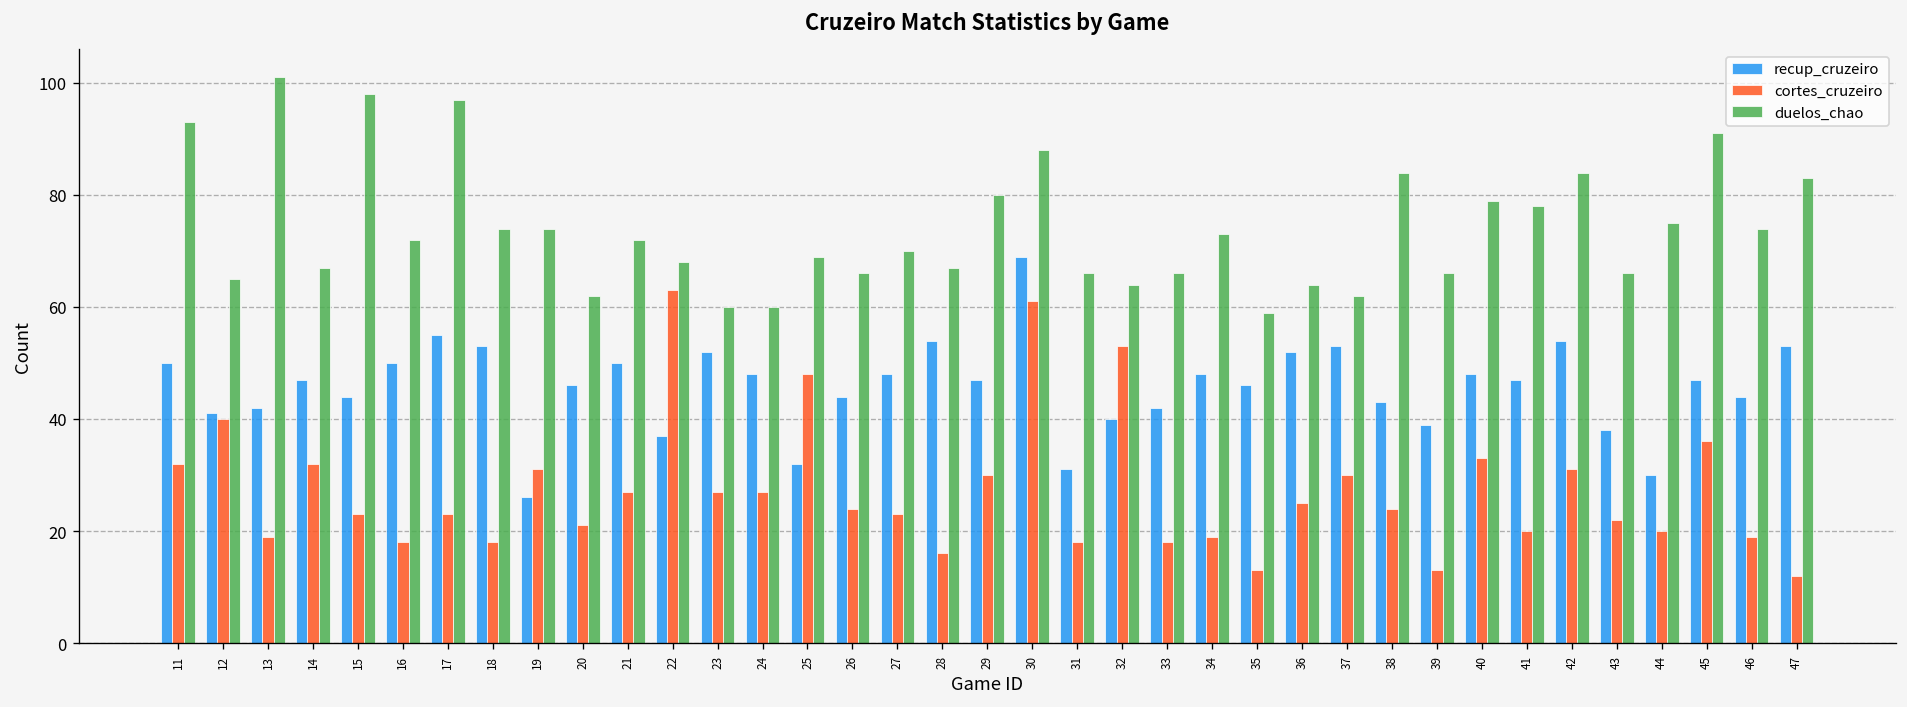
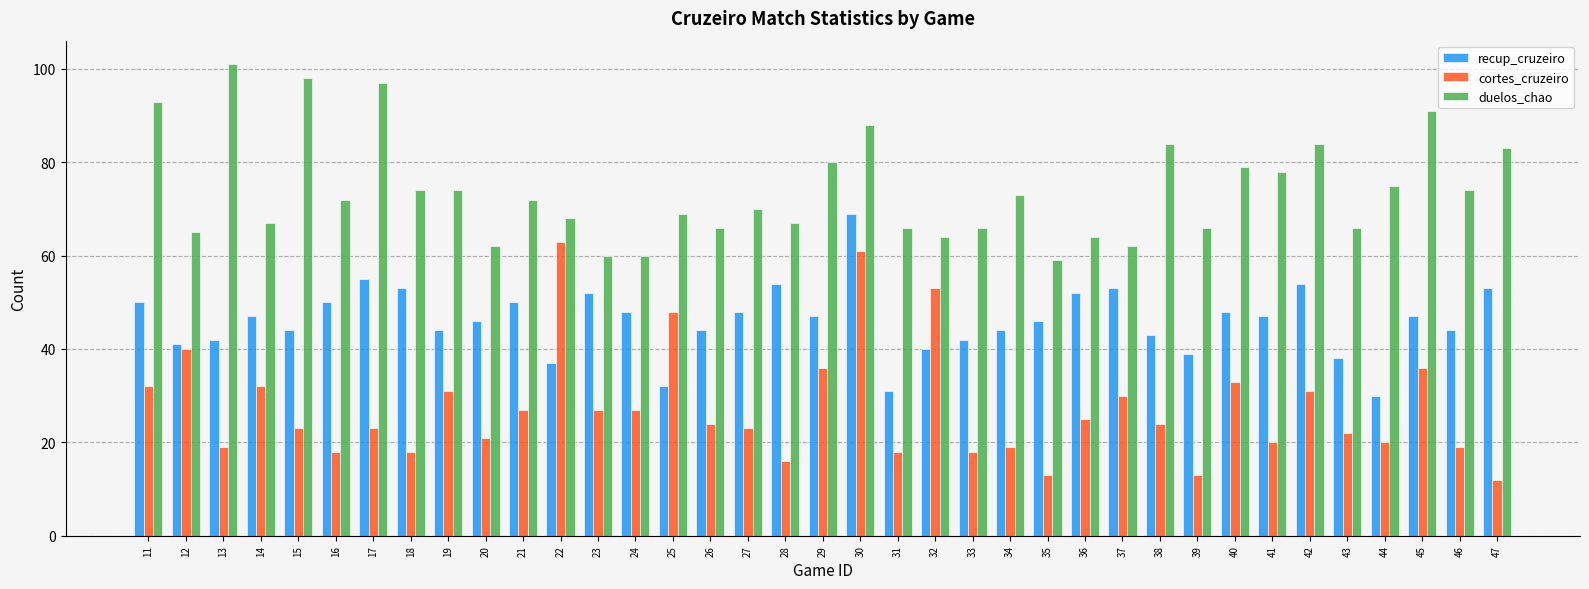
recup_cruzeiro, 19: 26 -> 44
cortes_cruzeiro, 29: 30 -> 36
recup_cruzeiro, 34: 48 -> 44
